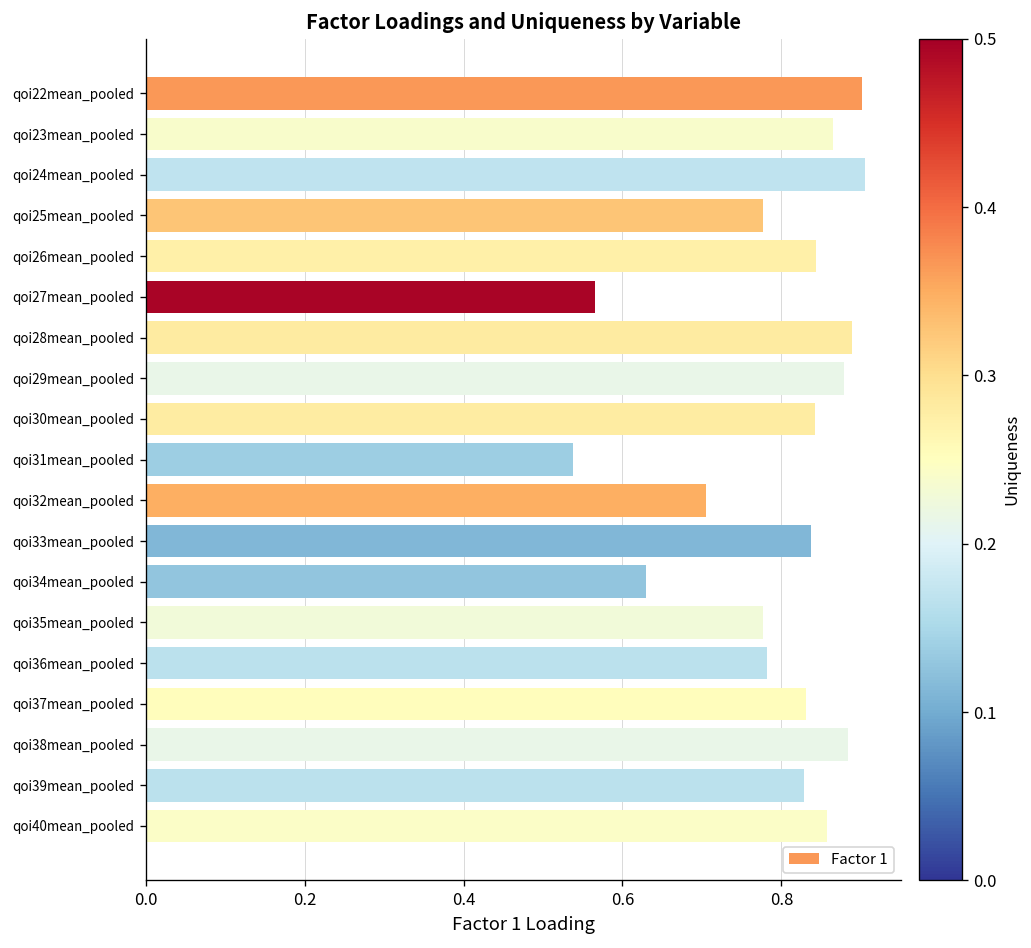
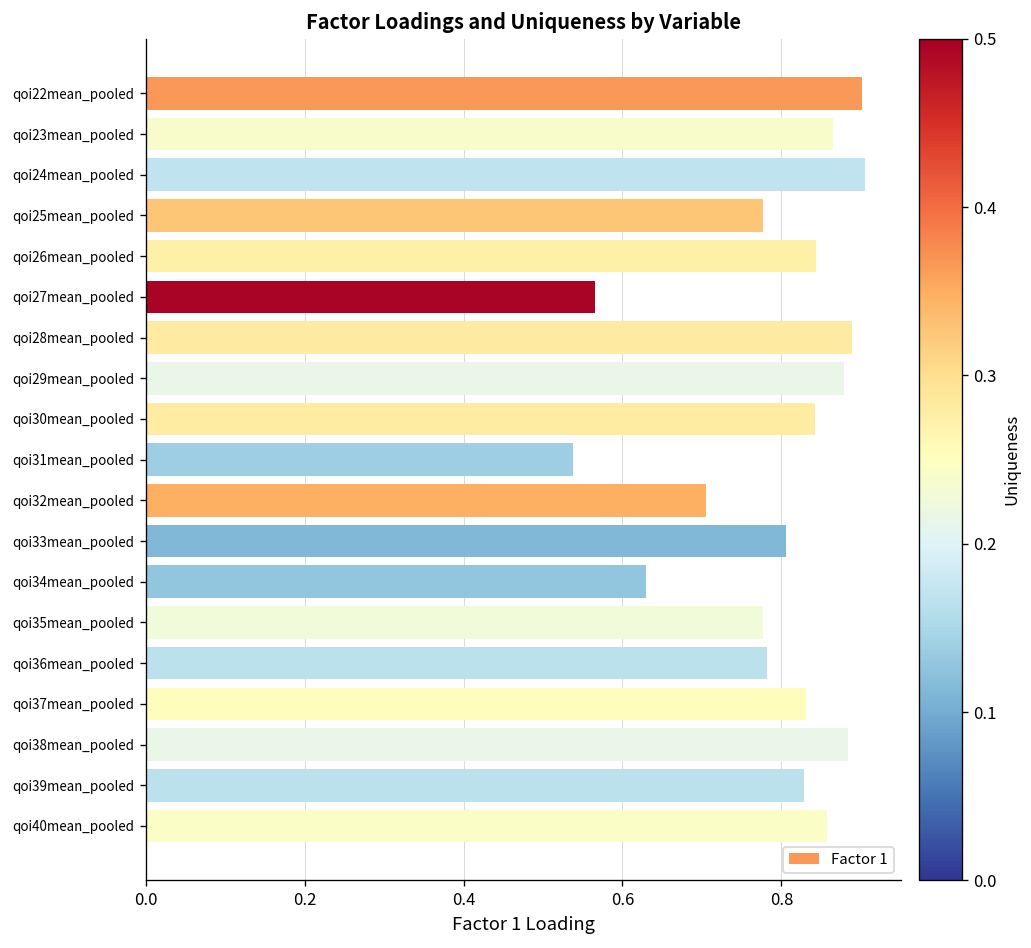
qoi33mean_pooled: 0.84 -> 0.81
